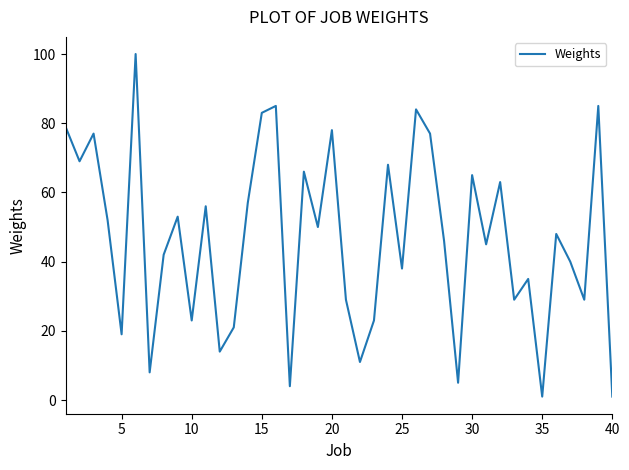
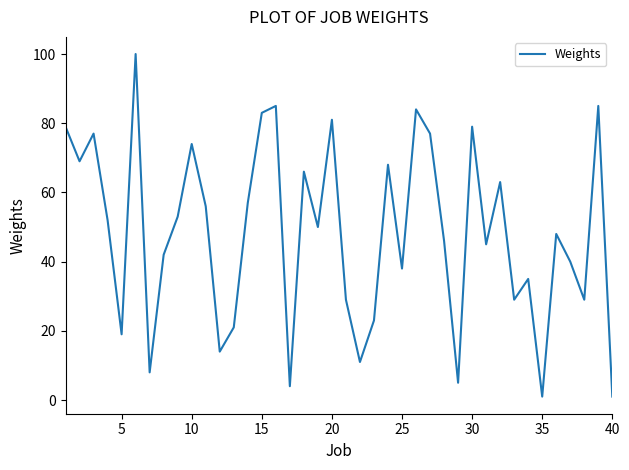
10: 23 -> 74
20: 78 -> 81
30: 65 -> 79
